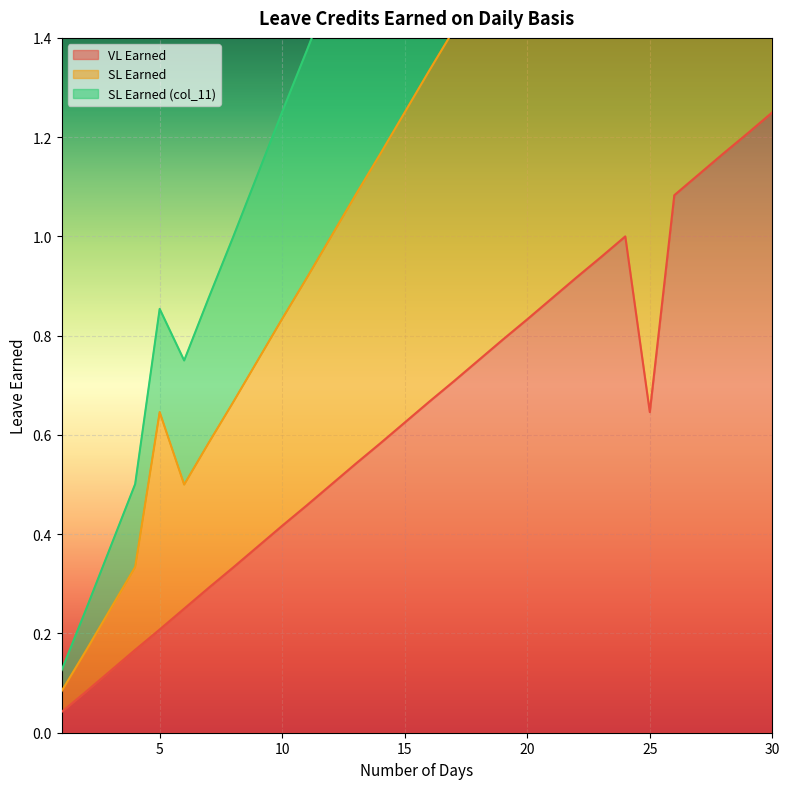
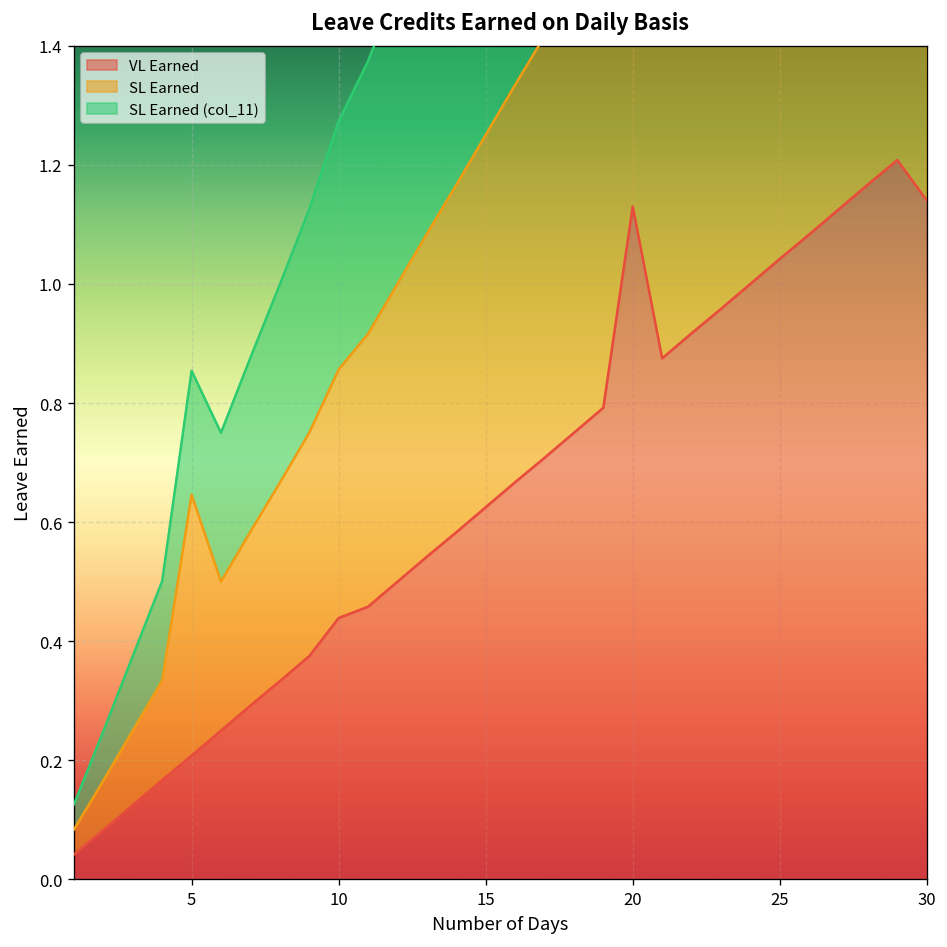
VL Earned, 10: 0.42 -> 0.44
VL Earned, 20: 0.83 -> 1.13
VL Earned, 25: 0.65 -> 1.04
VL Earned, 30: 1.25 -> 1.14
